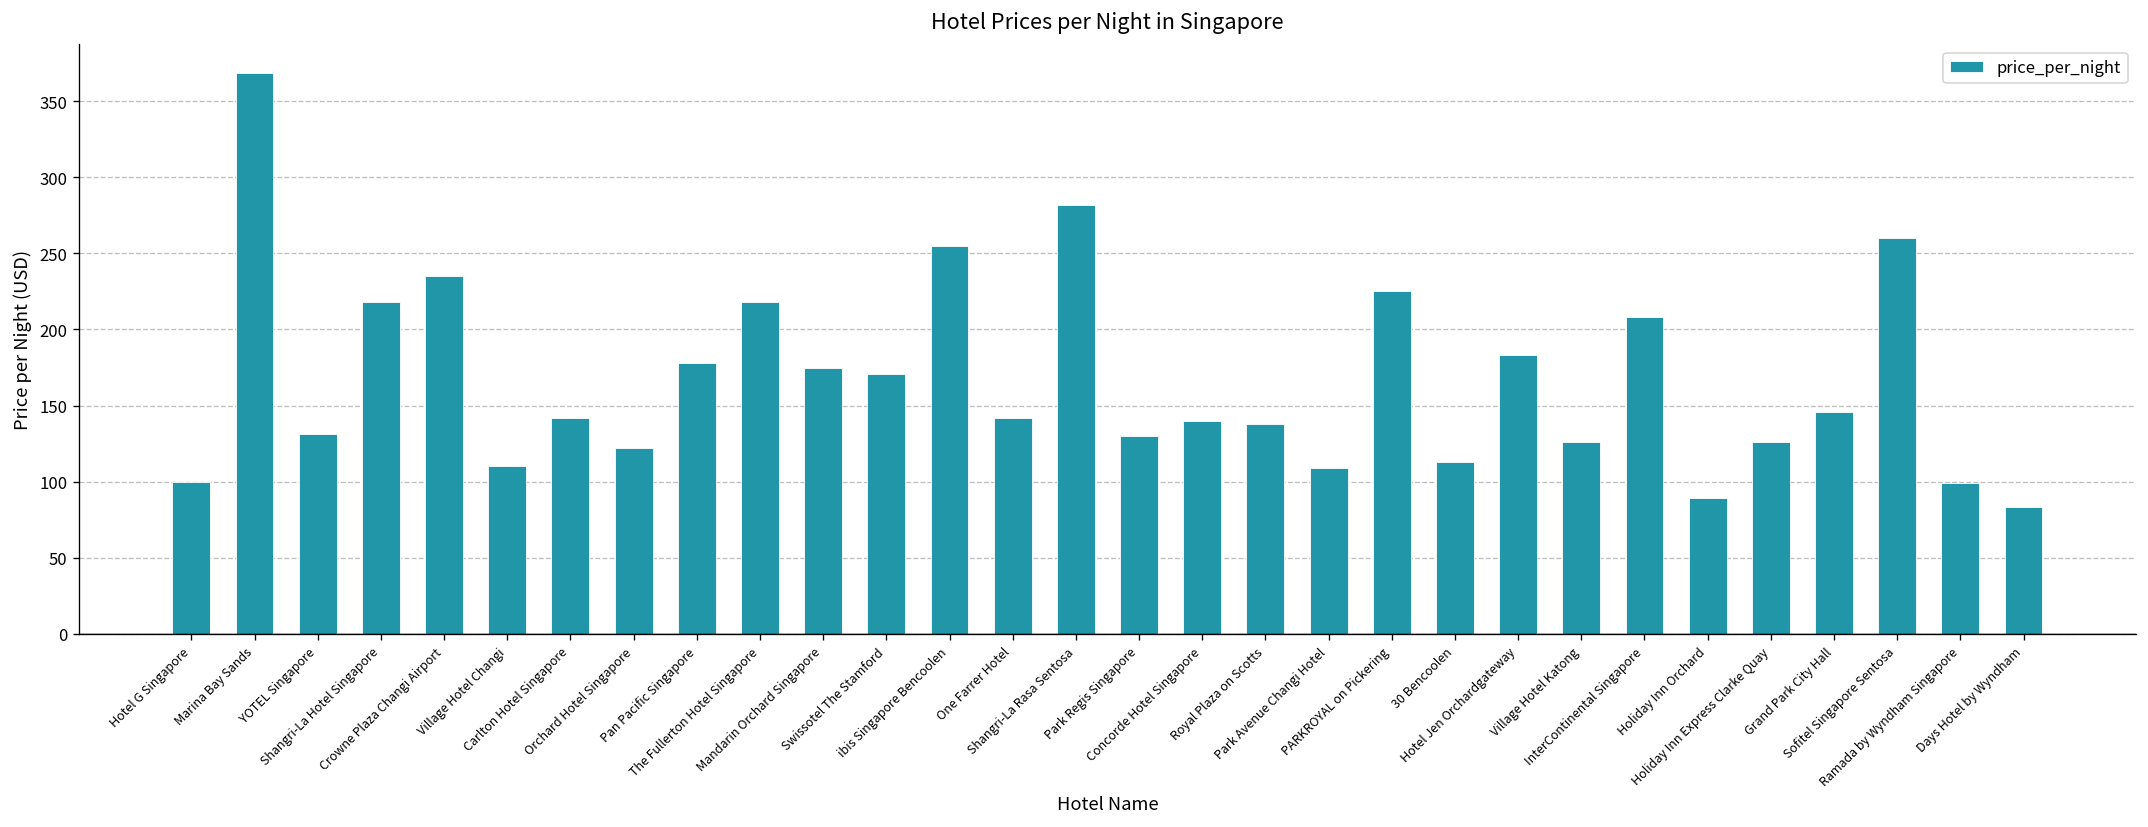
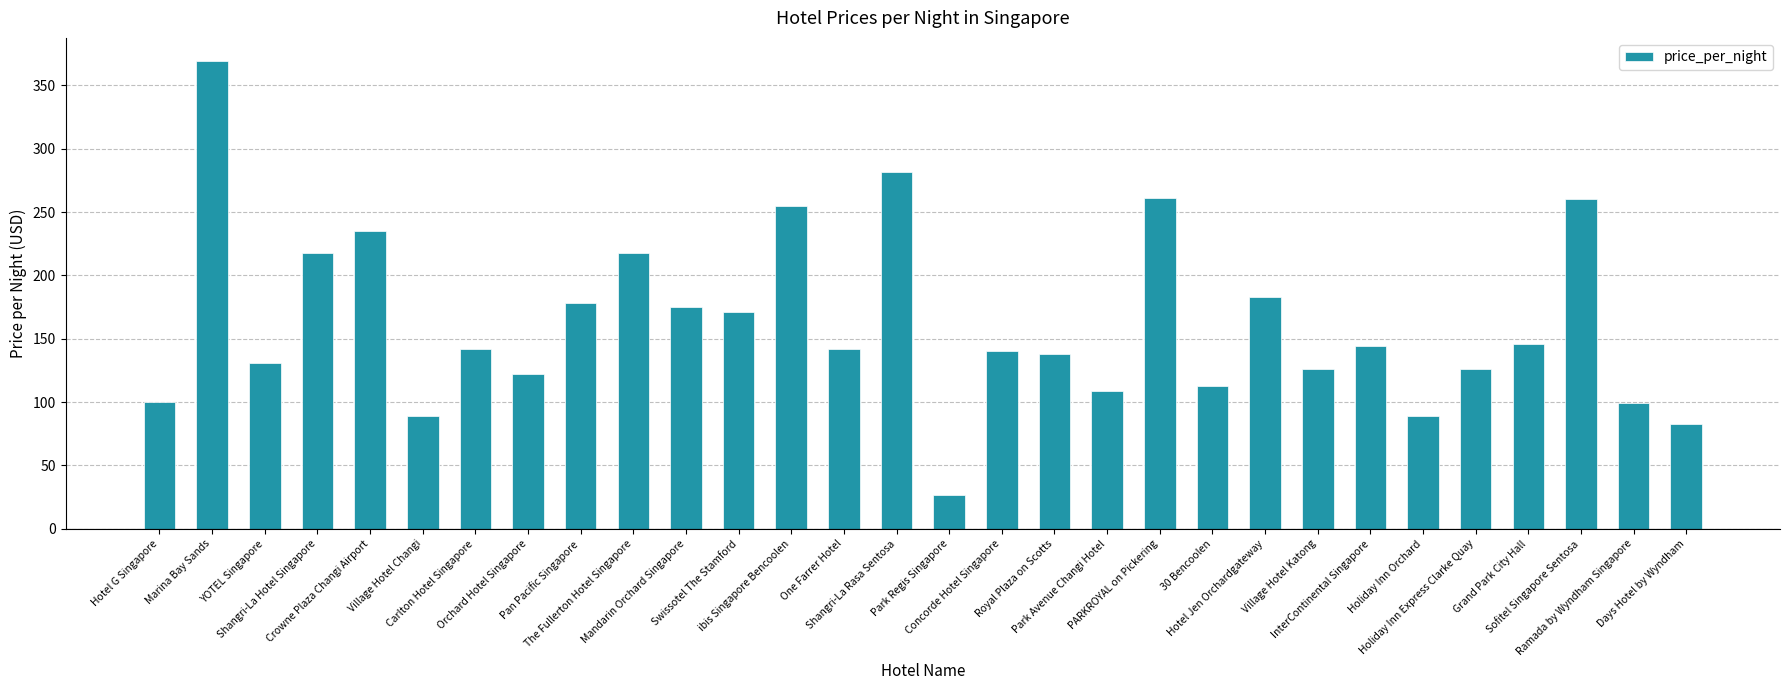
Village Hotel Changi: 110 -> 89
Park Regis Singapore: 130 -> 27
PARKROYAL on Pickering: 225 -> 261
InterContinental Singapore: 208 -> 144
